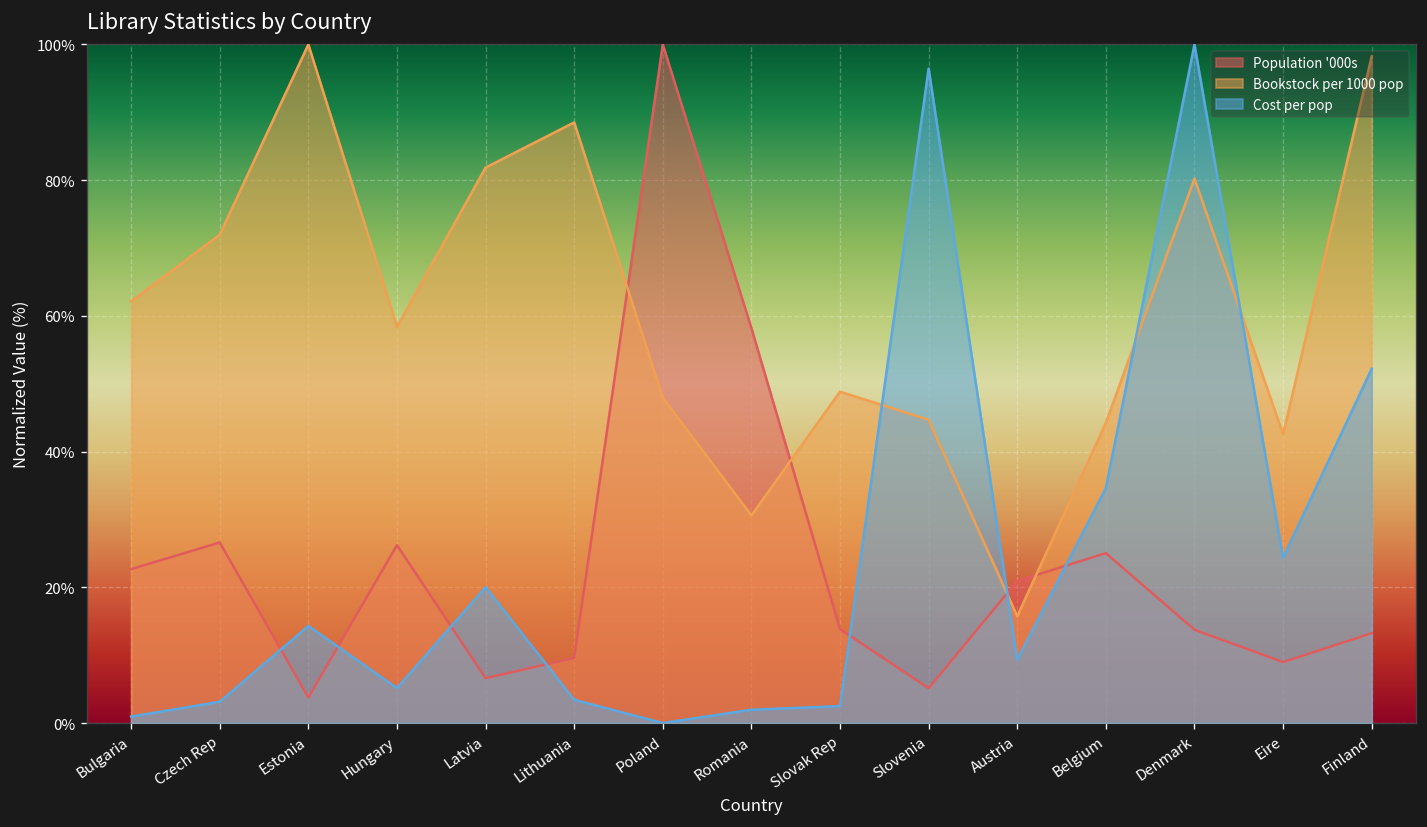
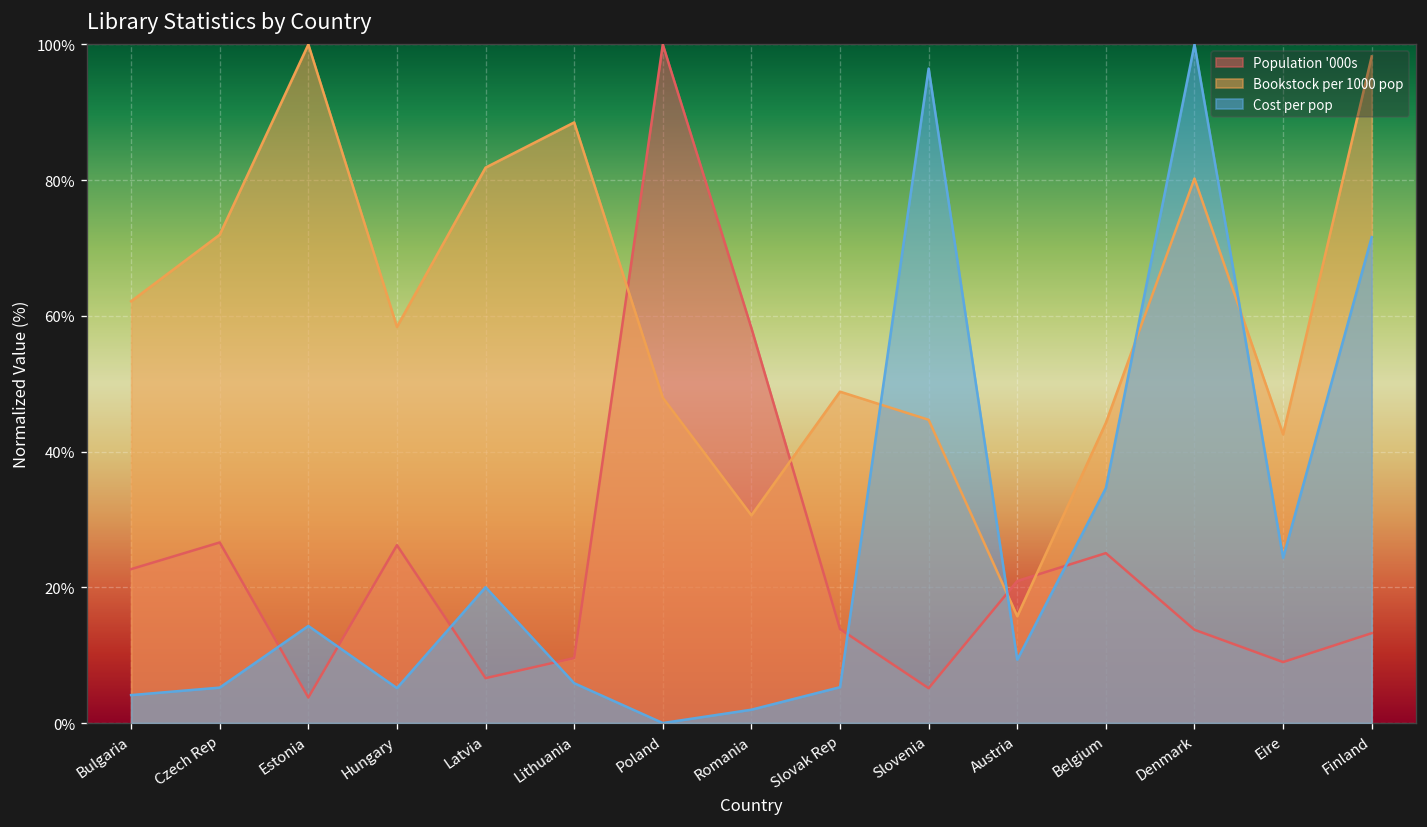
Cost per pop, Bulgaria: 1% -> 4%
Cost per pop, Czech Rep: 3% -> 5%
Cost per pop, Lithuania: 3% -> 6%
Cost per pop, Slovak Rep: 2% -> 5%
Cost per pop, Finland: 52% -> 72%
